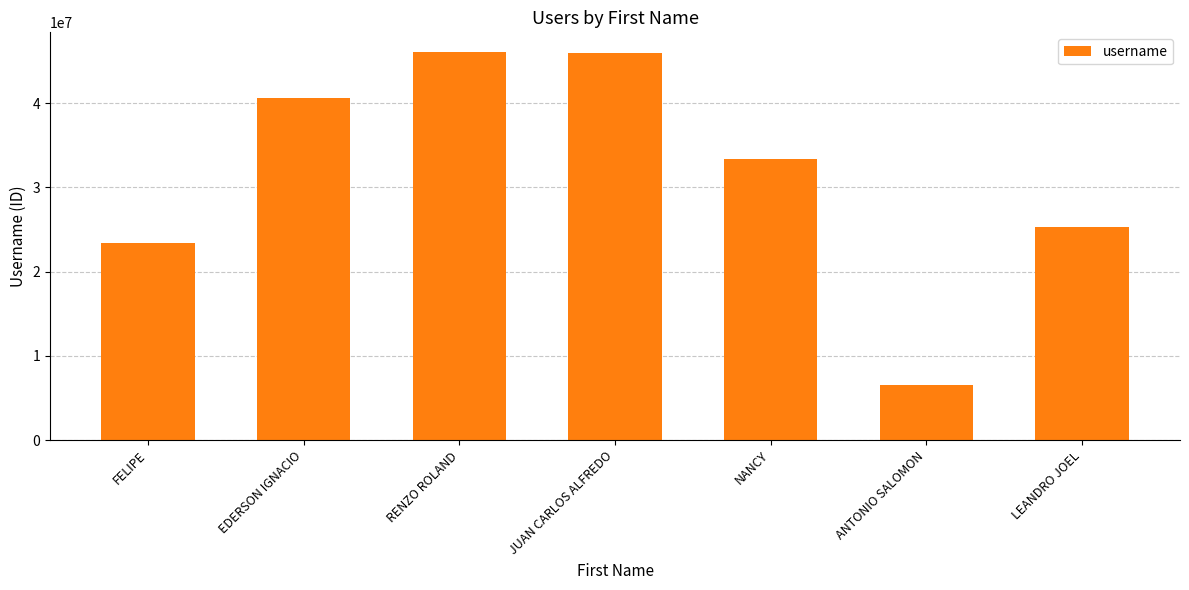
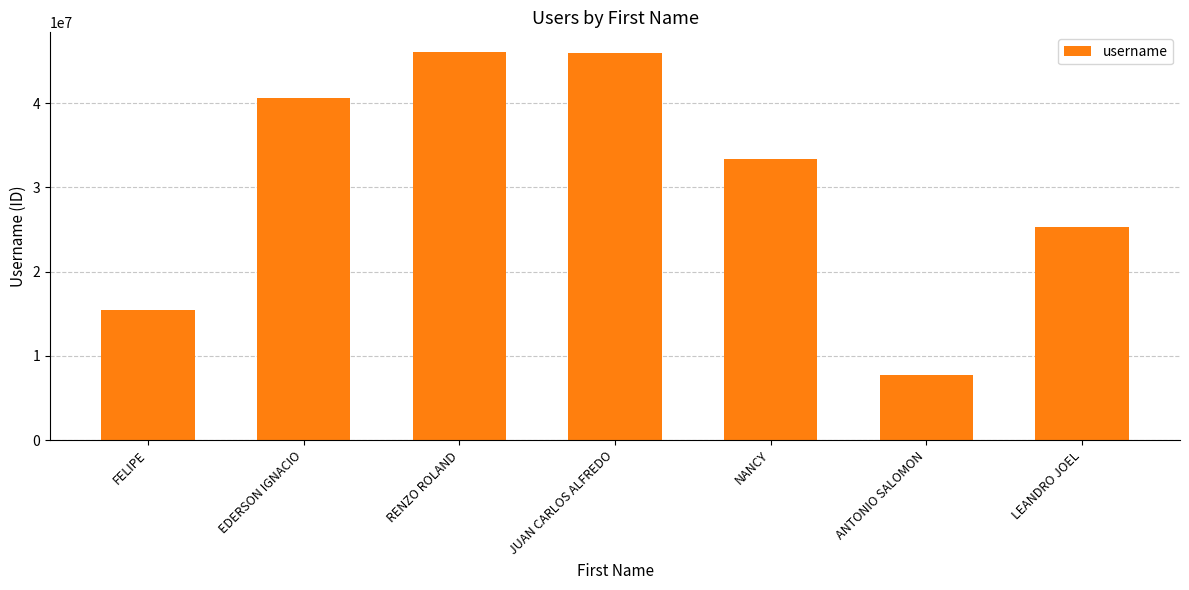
FELIPE: 23000000 -> 15000000
ANTONIO SALOMON: 7000000 -> 8000000
